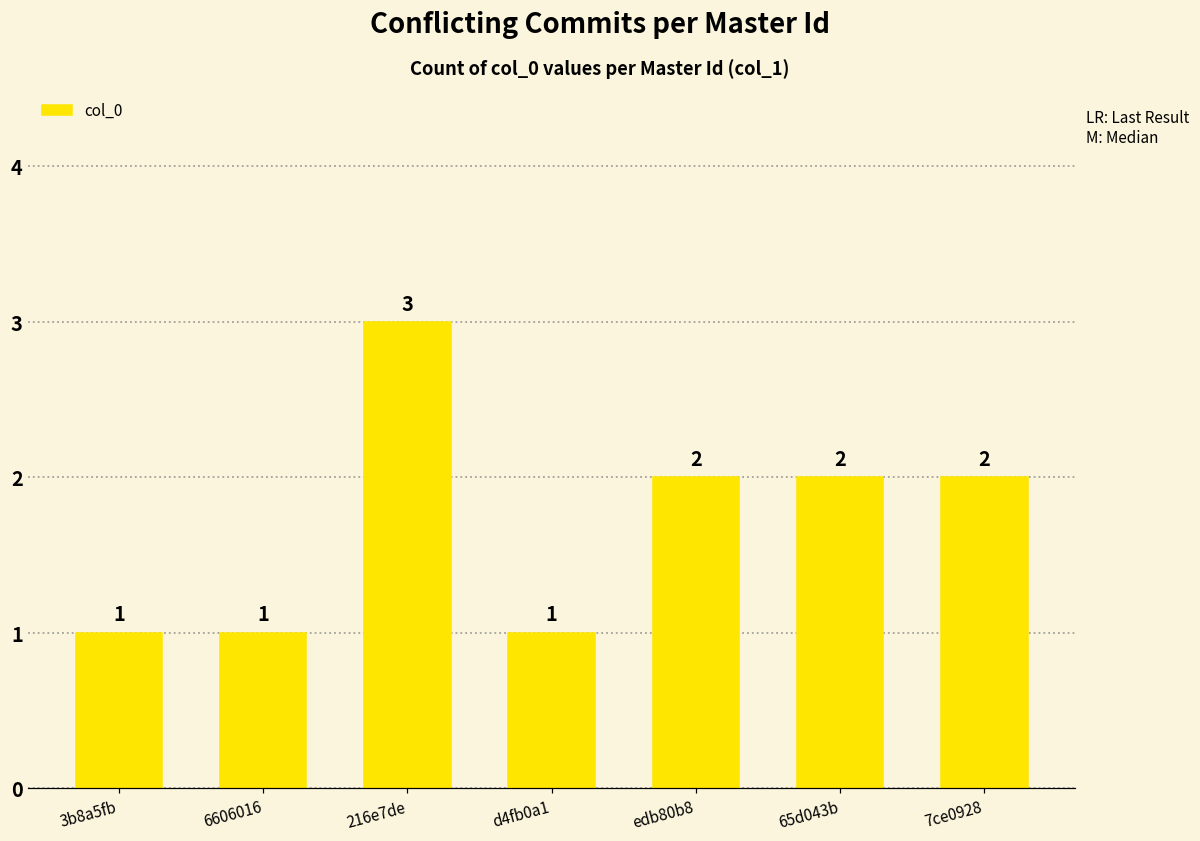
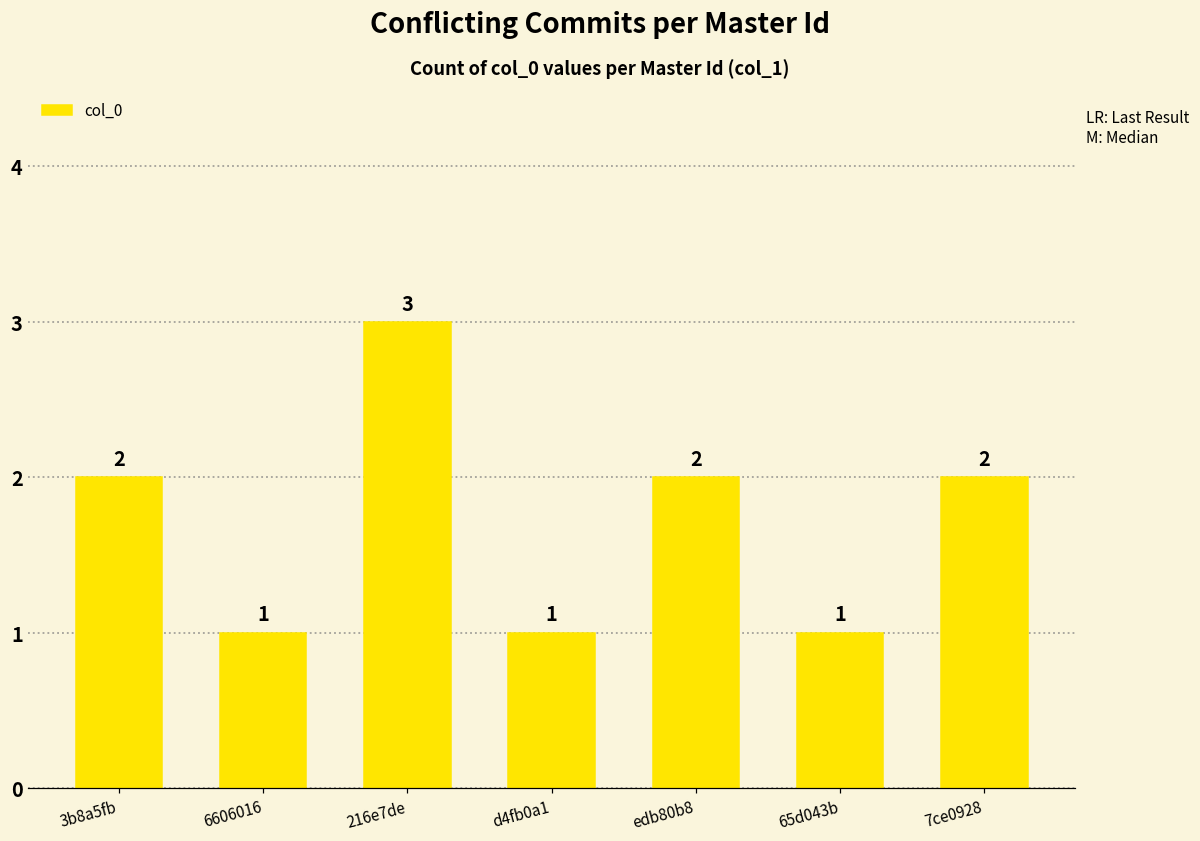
3b8a5fb: 1 -> 2
65d043b: 2 -> 1
